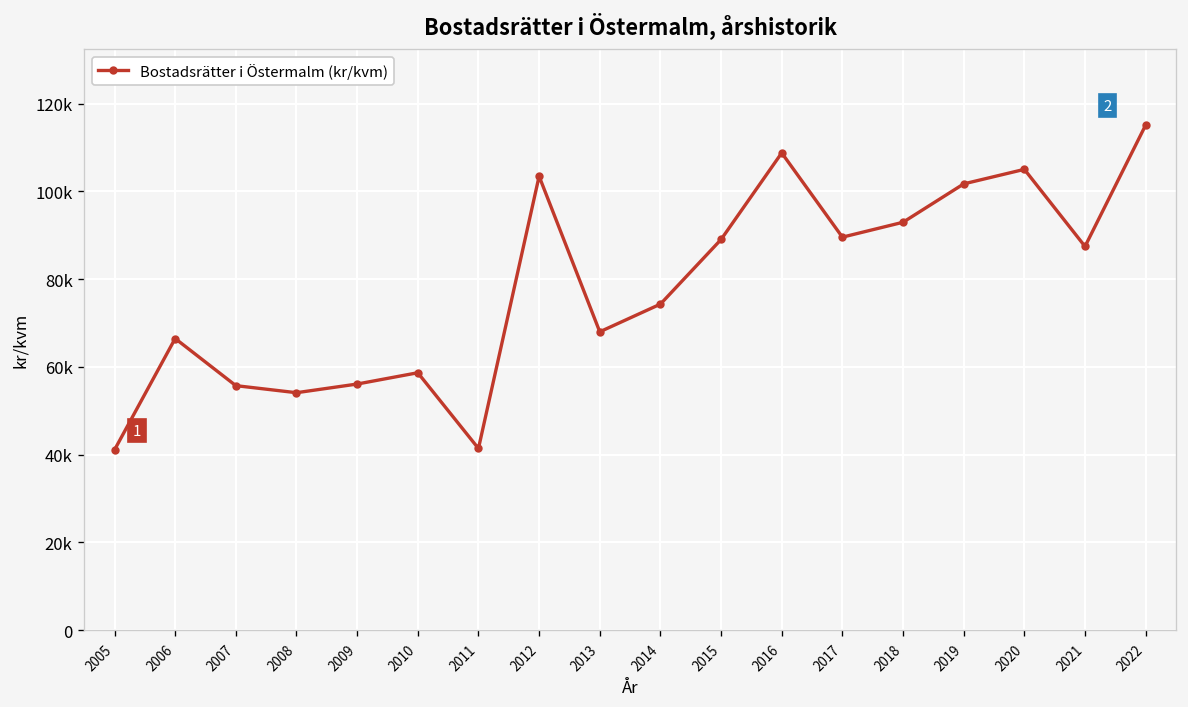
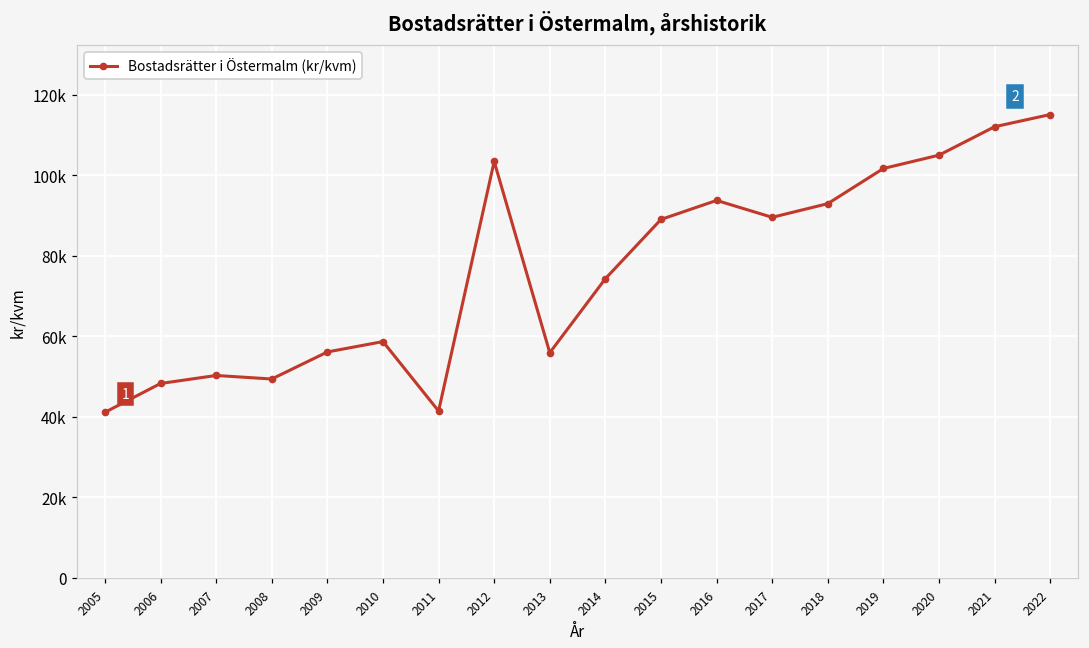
2006: 66000 -> 48000
2007: 56000 -> 50000
2008: 54000 -> 49000
2013: 68000 -> 56000
2016: 109000 -> 94000
2021: 87000 -> 112000
